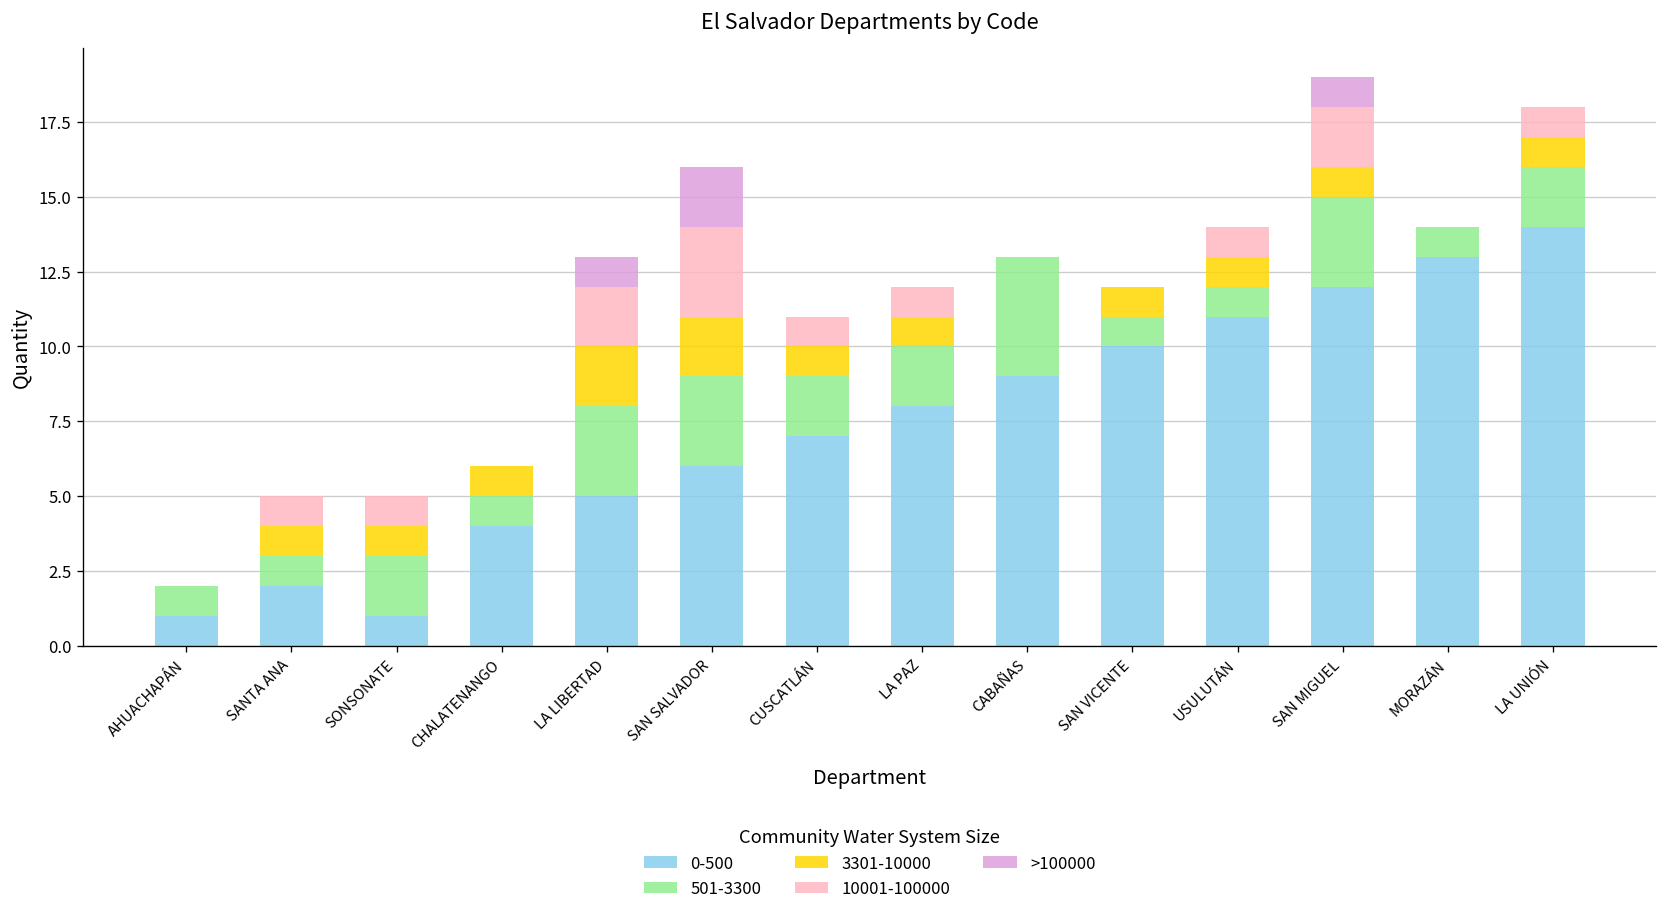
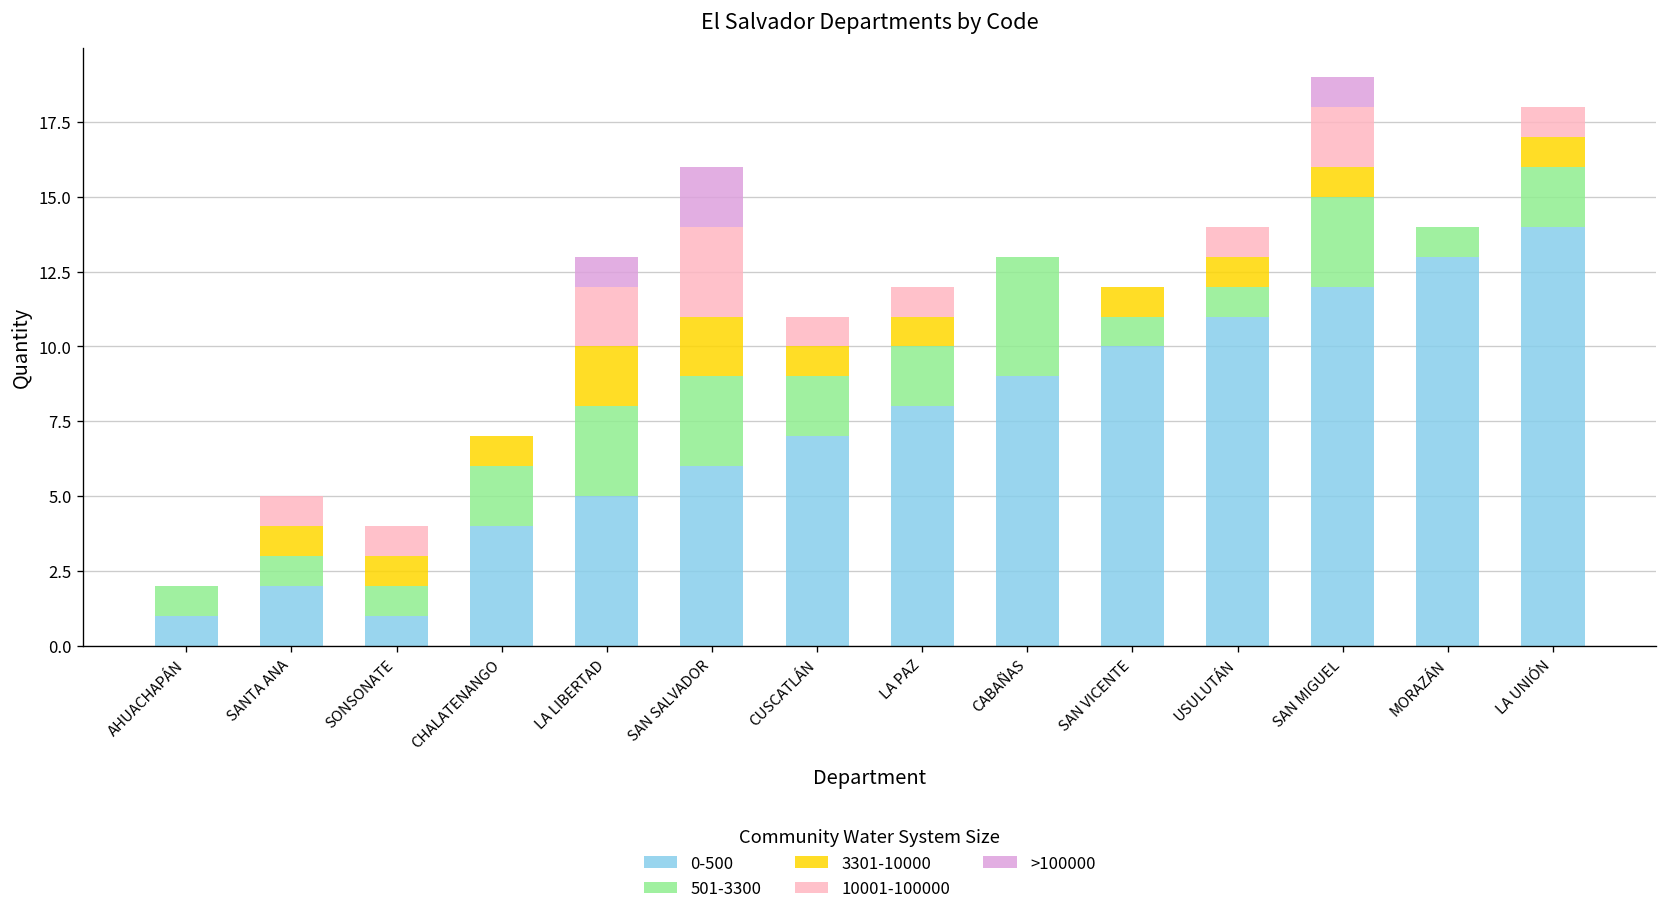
501-3300, SONSONATE: 2 -> 1
501-3300, CHALATENANGO: 1 -> 2
